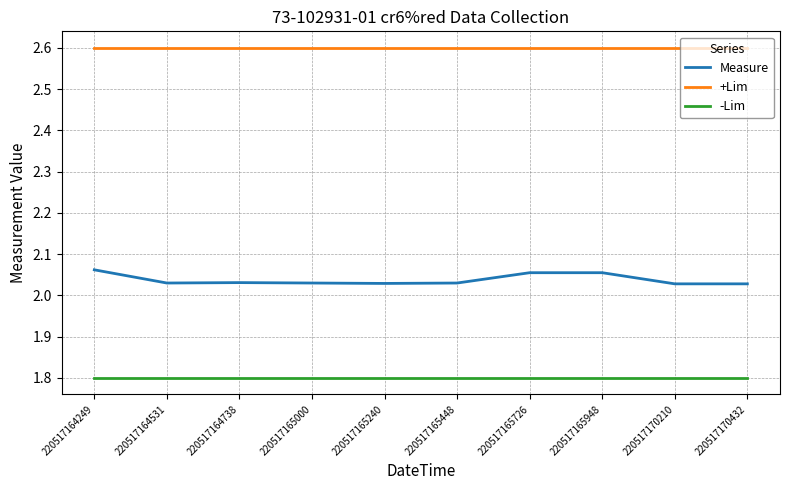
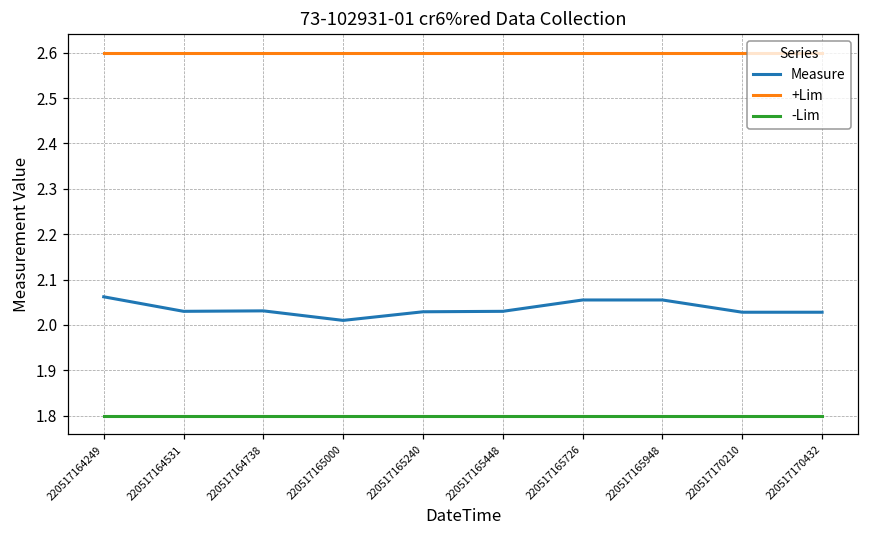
Measure, 220517165000: 2.03 -> 2.01
